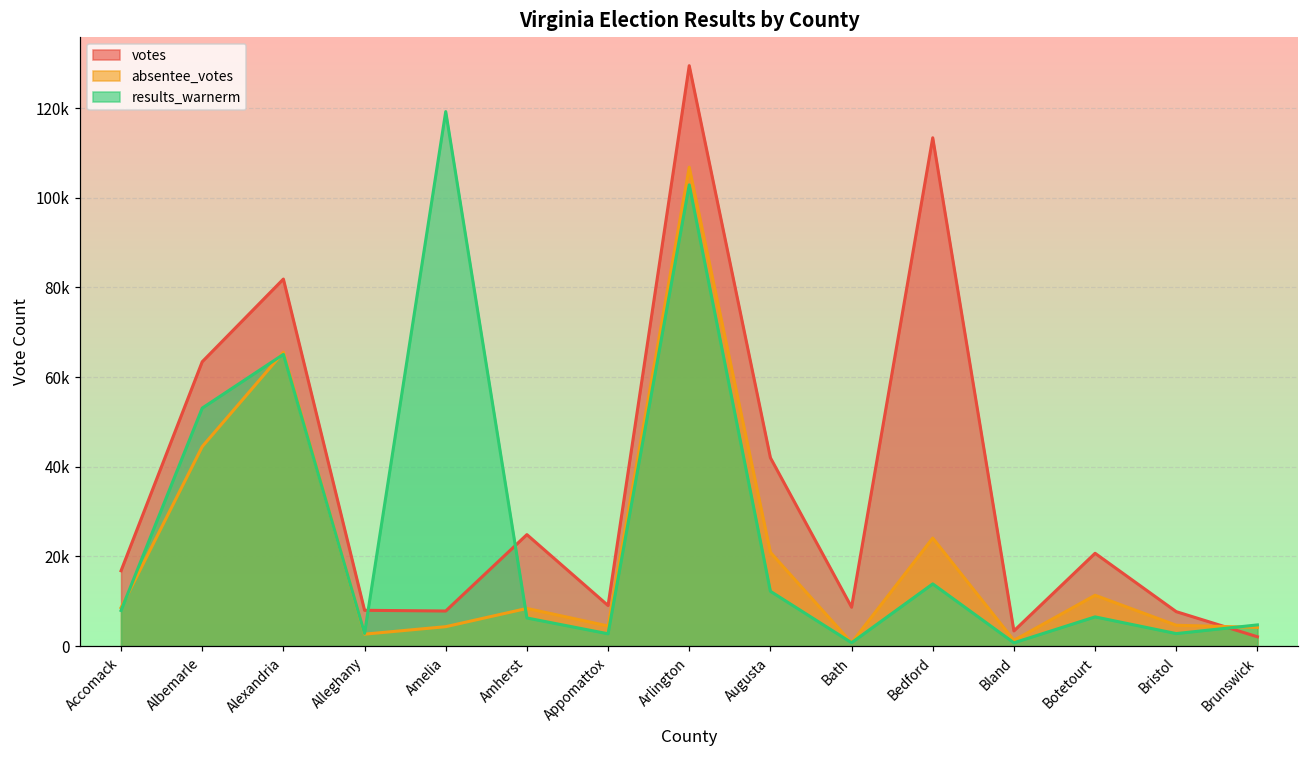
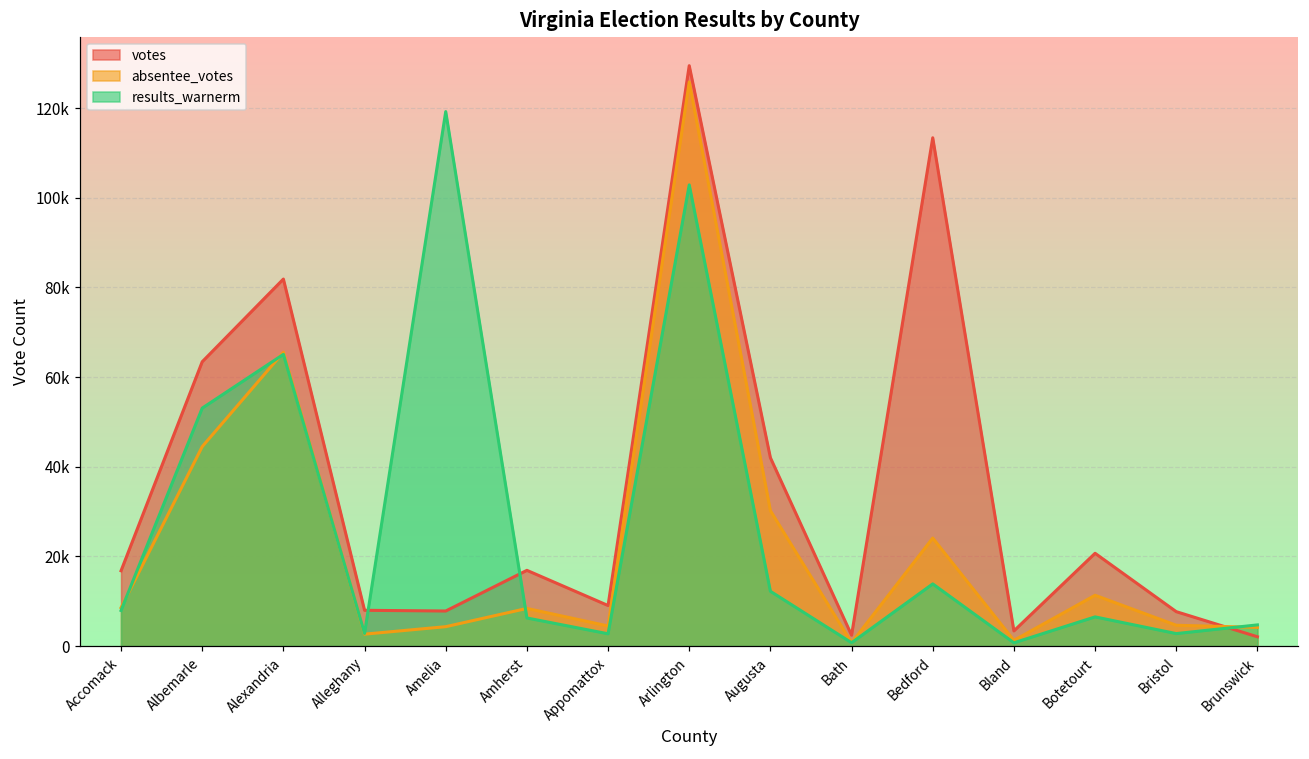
votes, Amherst: 25000 -> 17000
absentee_votes, Arlington: 107000 -> 126000
absentee_votes, Augusta: 21000 -> 30000
votes, Bath: 9000 -> 2000
